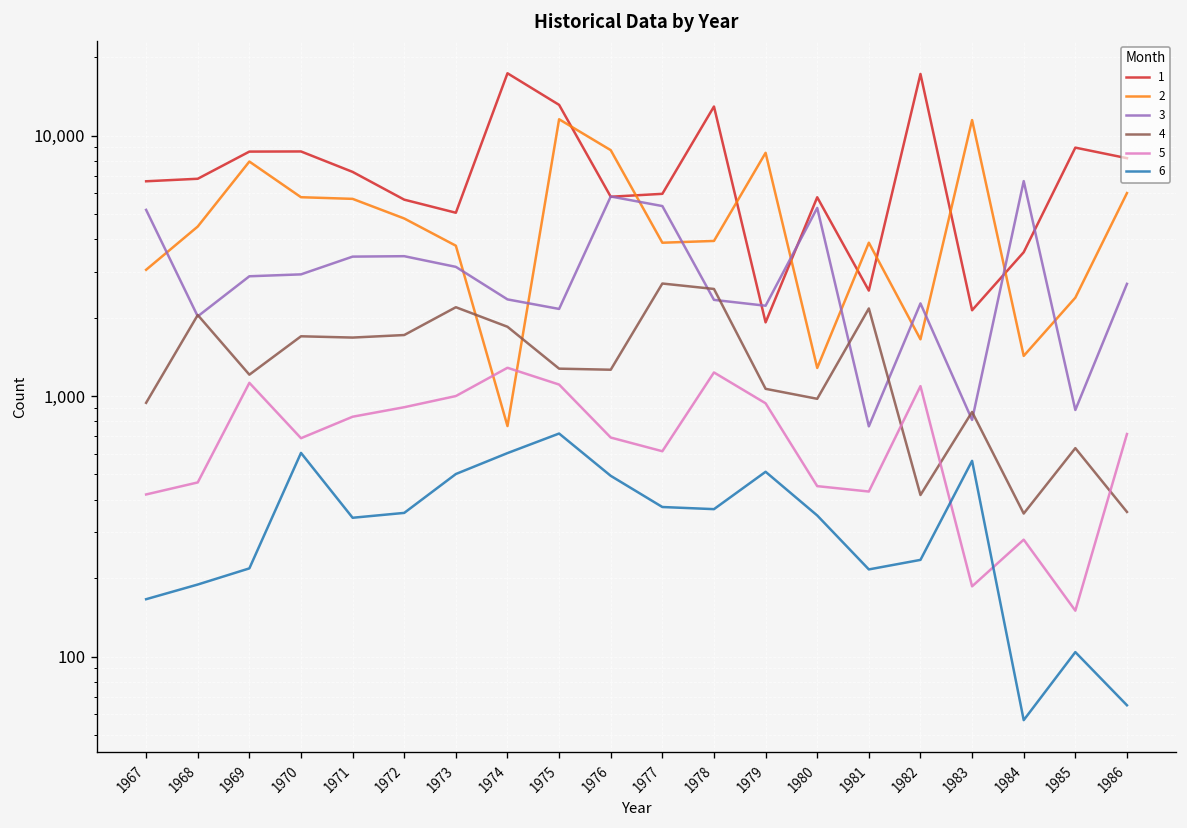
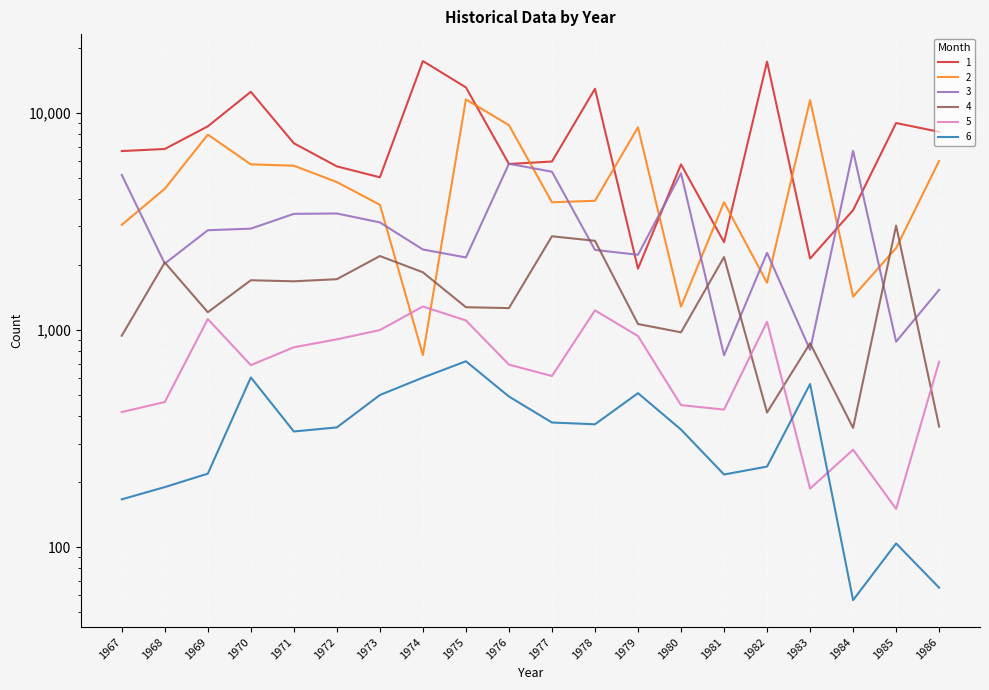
1, 1970: 8,700 -> 13,000
4, 1985: 630 -> 3,000
3, 1986: 2,700 -> 1,500
